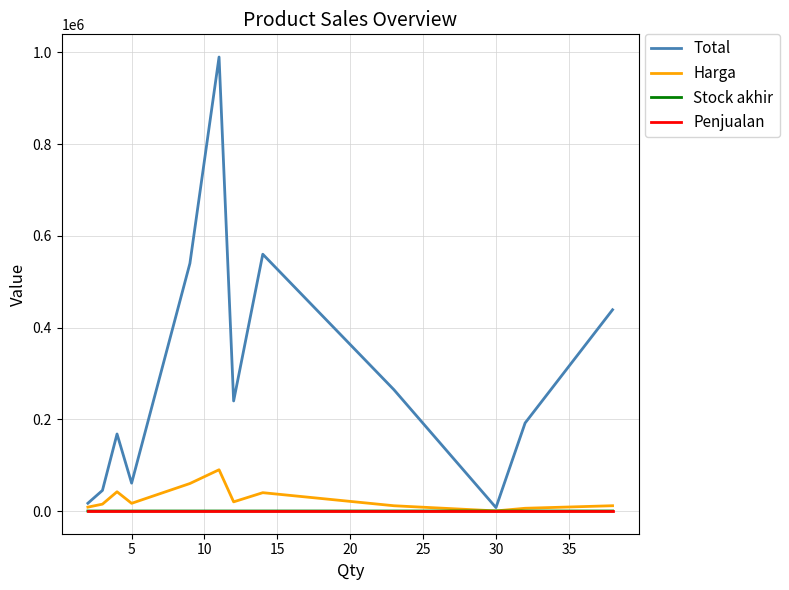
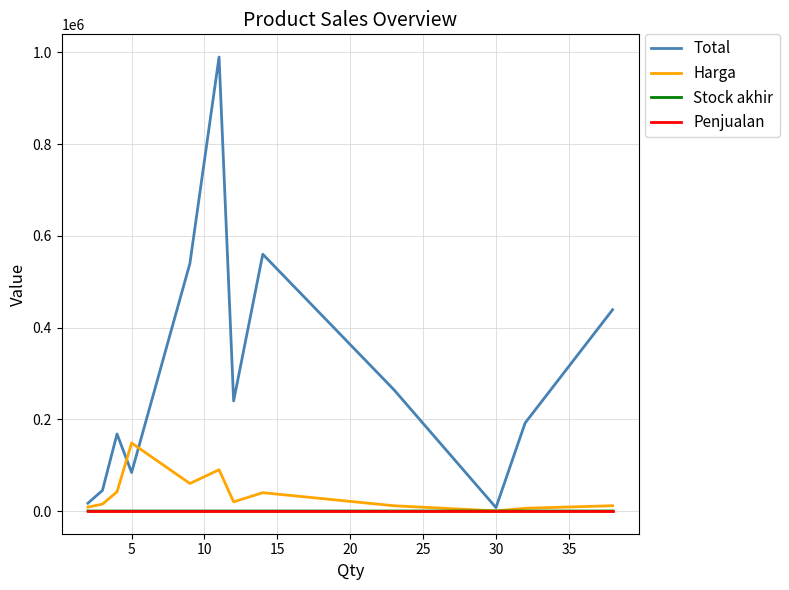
Total, 5: 60000 -> 80000
Harga, 5: 20000 -> 150000
